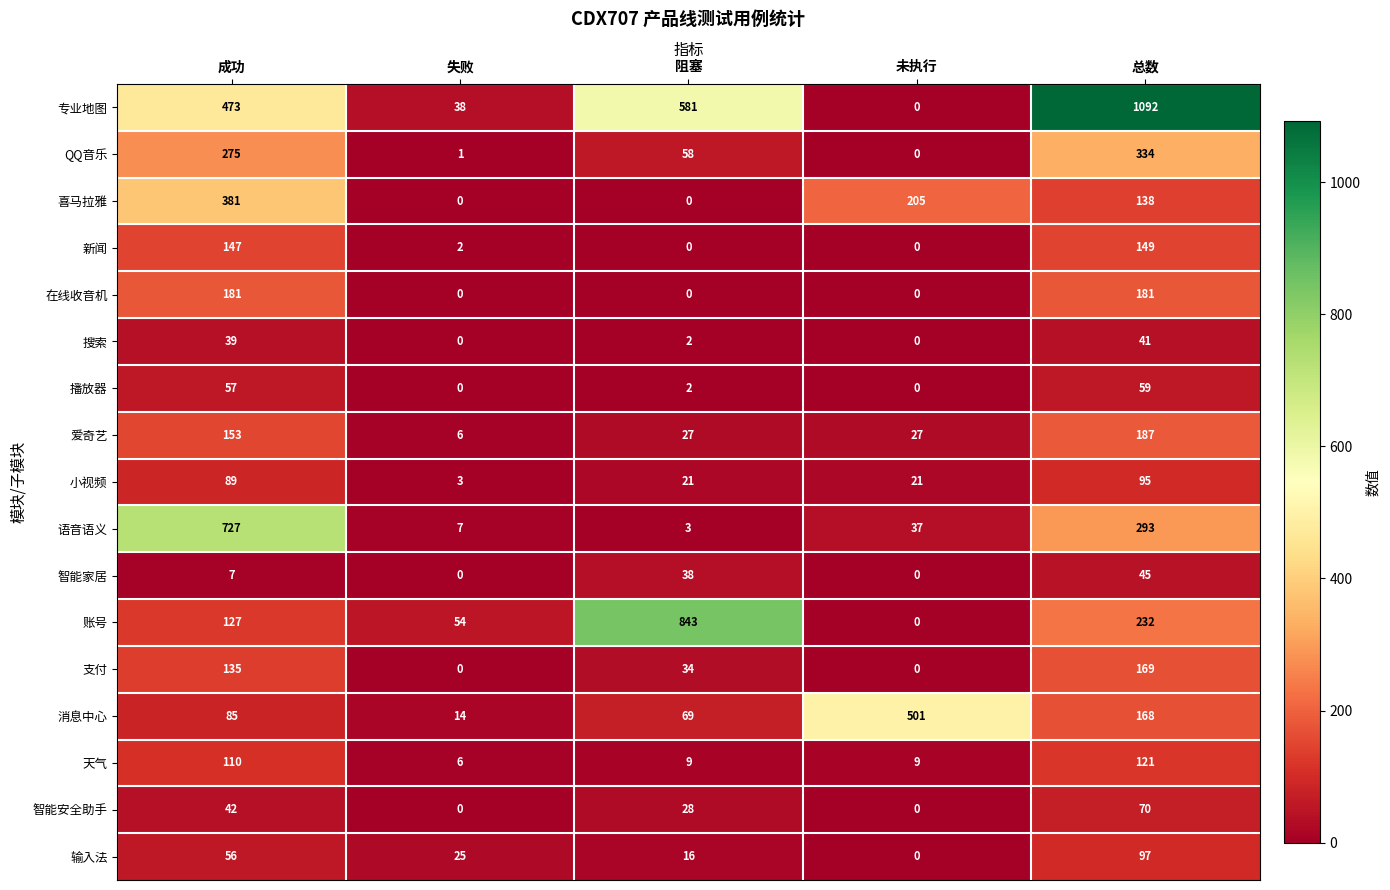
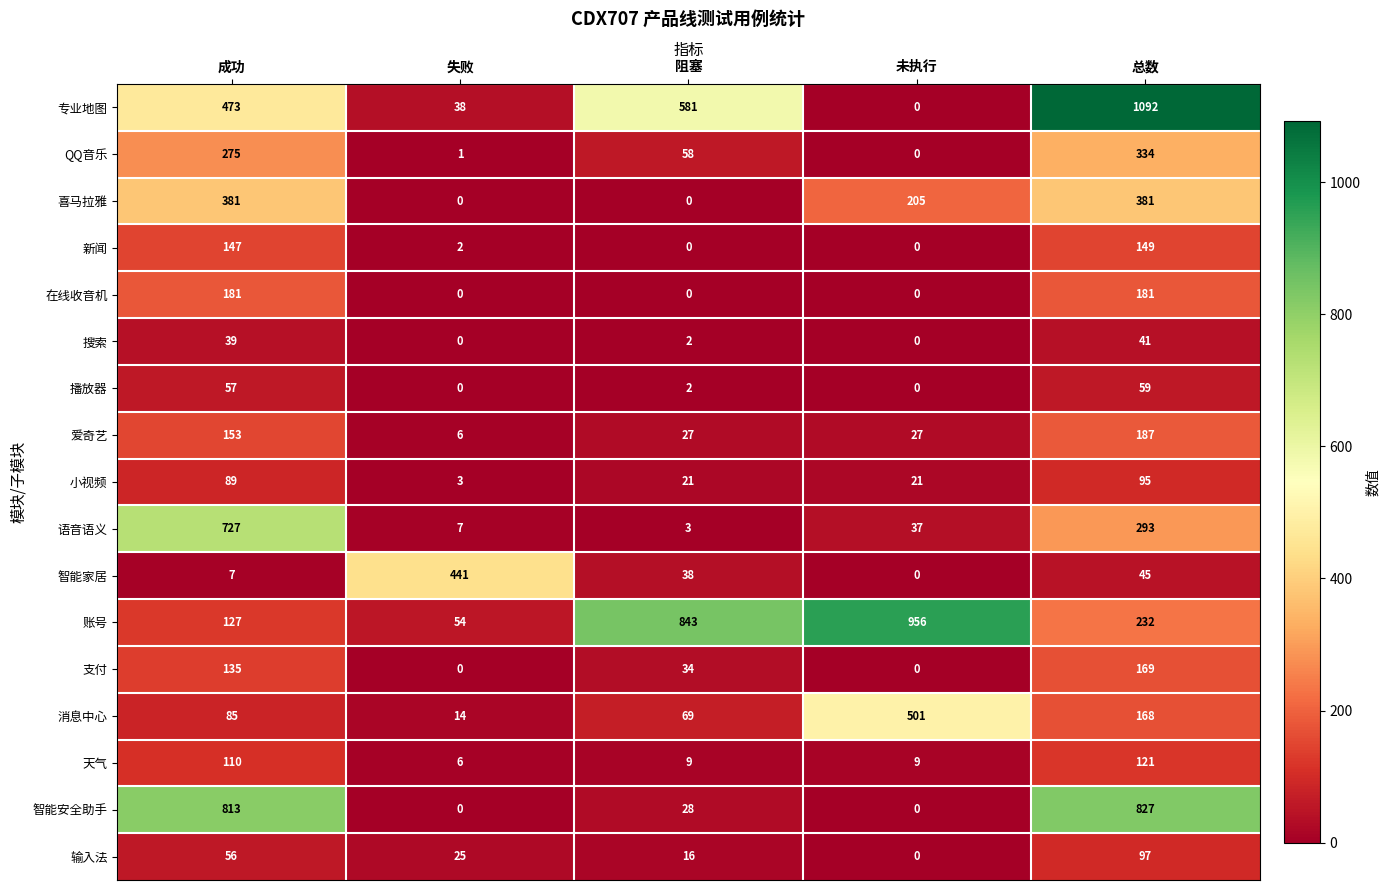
喜马拉雅, 总数: 138 -> 381
智能家居, 失败: 0 -> 441
账号, 未执行: 0 -> 956
智能安全助手, 成功: 42 -> 813
智能安全助手, 总数: 70 -> 827
